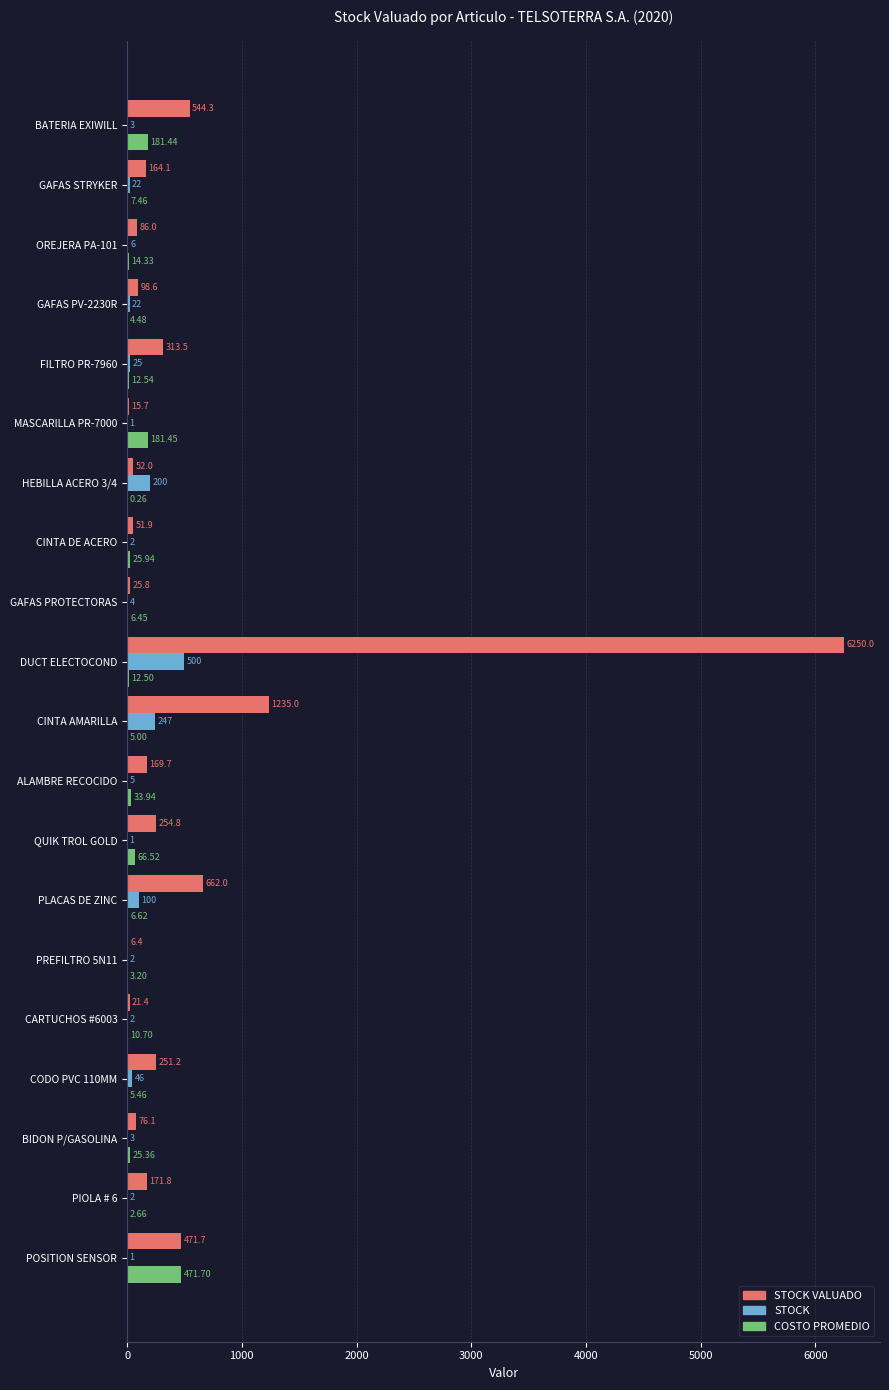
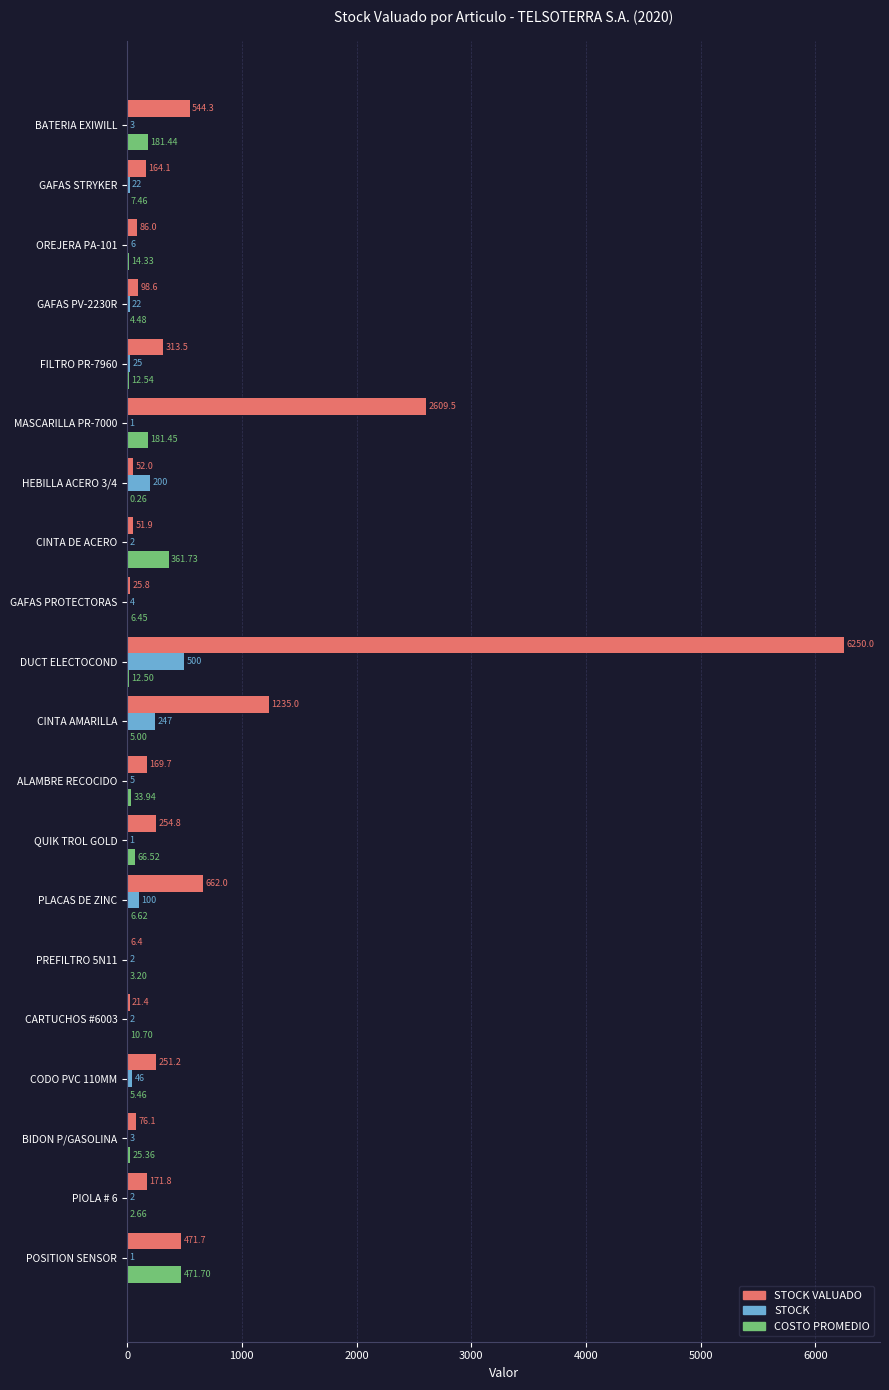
STOCK VALUADO, MASCARILLA PR-7000: 15.7 -> 2609.5
COSTO PROMEDIO, CINTA DE ACERO: 25.94 -> 361.73
